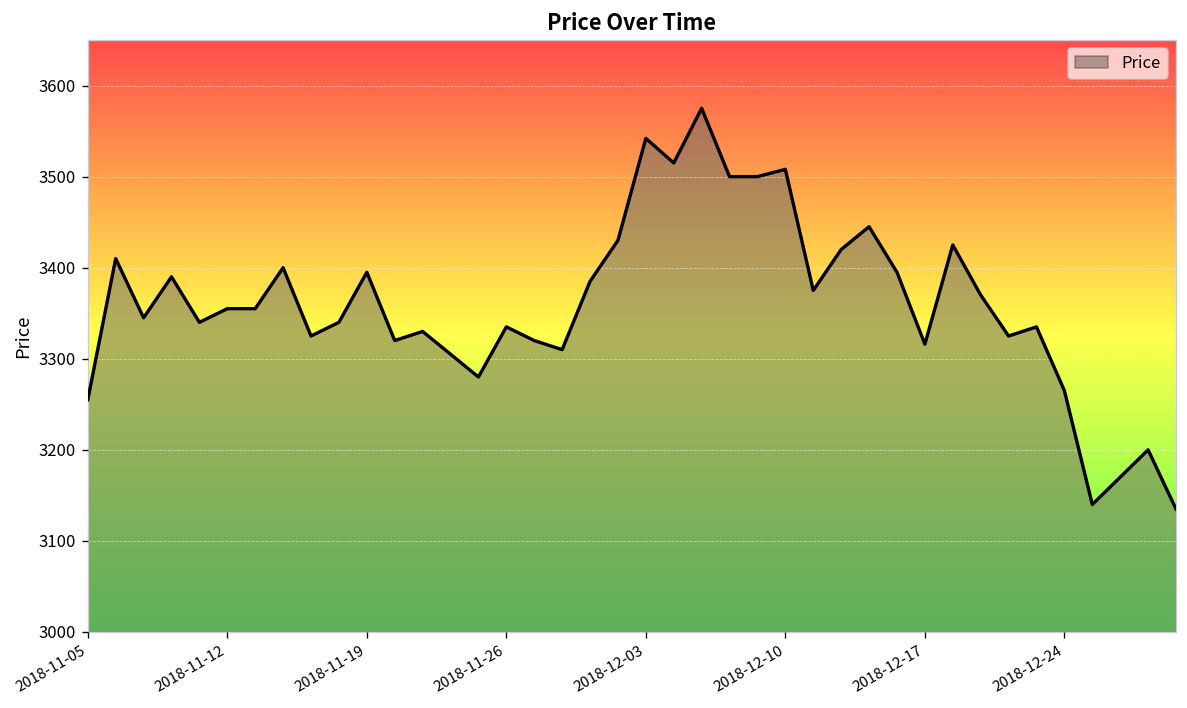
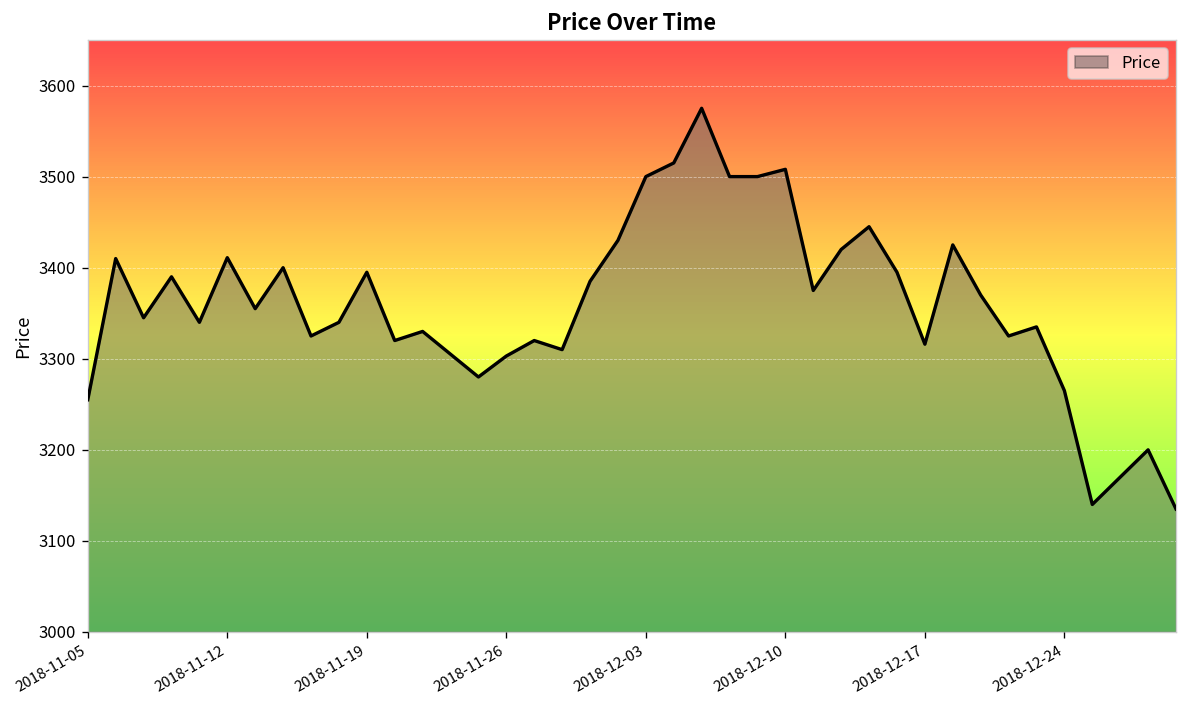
2018-11-12: 3360 -> 3410
2018-11-26: 3340 -> 3300
2018-12-03: 3540 -> 3500
